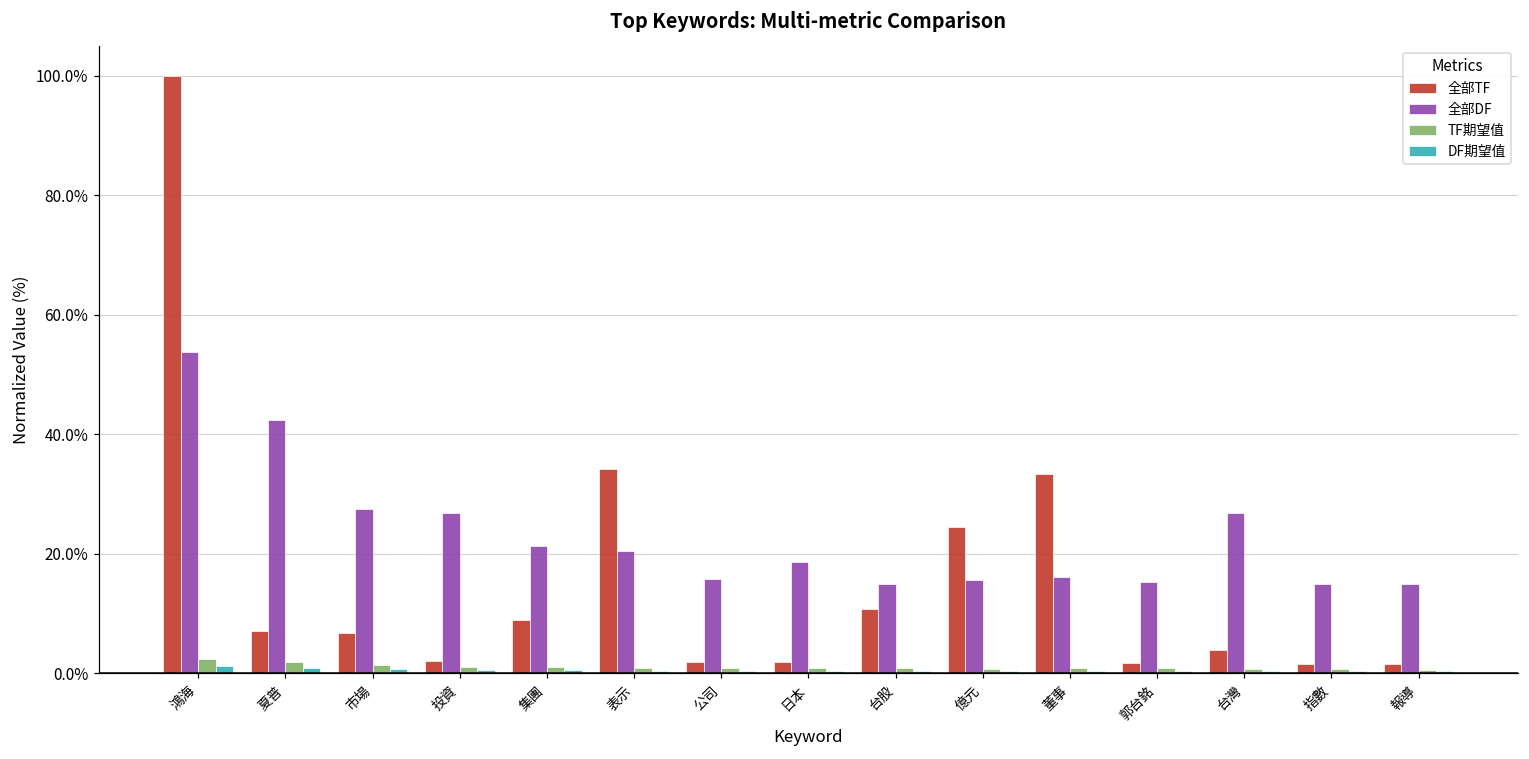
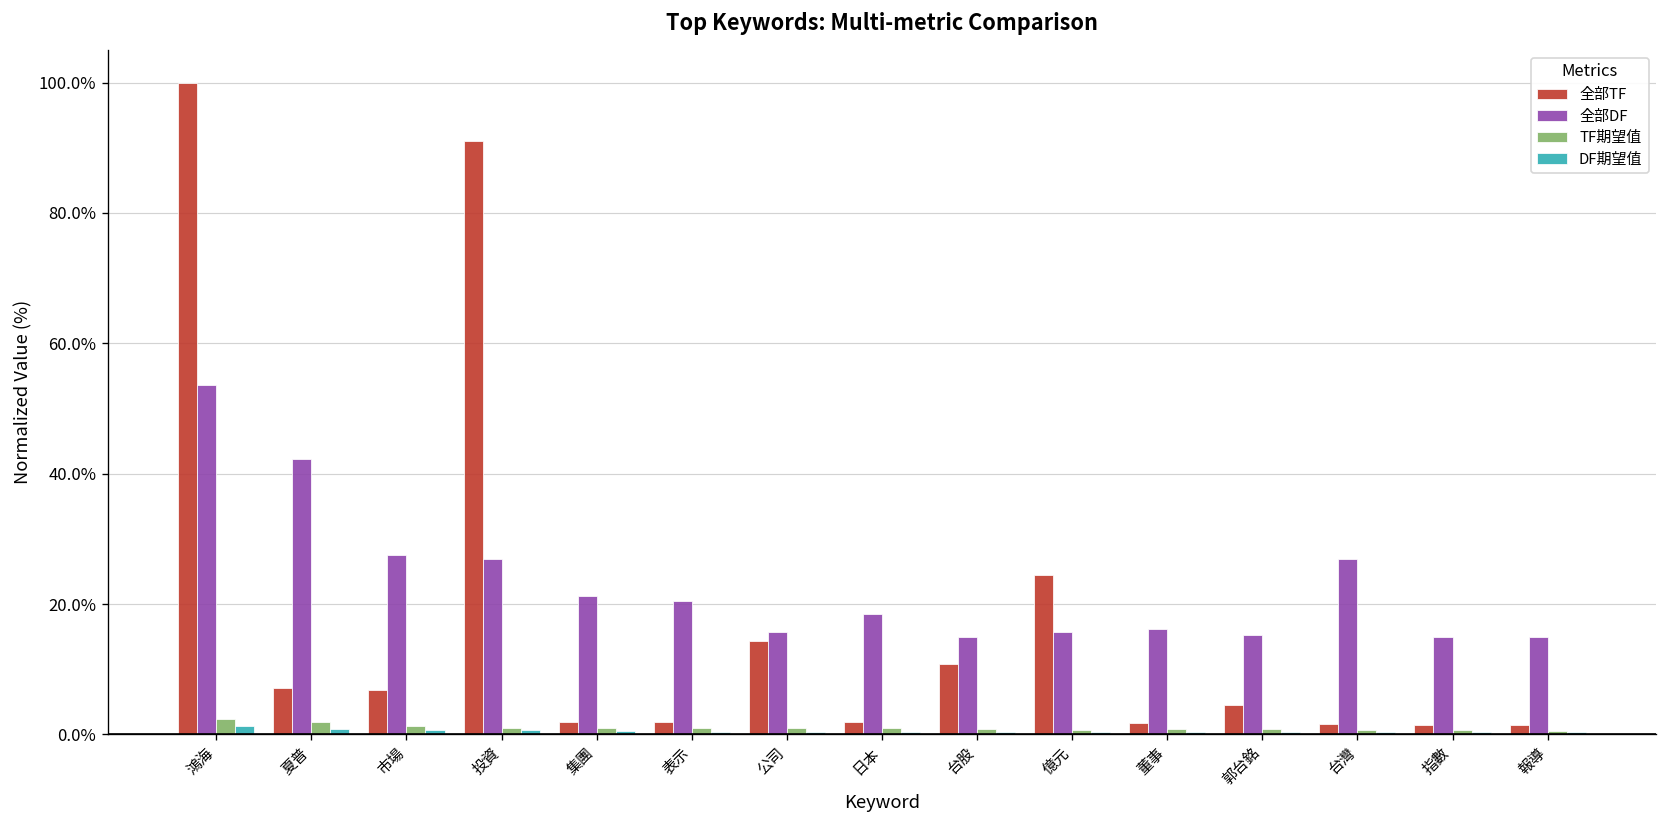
全部TF, 投資: 2% -> 91%
全部TF, 集團: 9% -> 2%
全部TF, 表示: 34% -> 2%
全部TF, 公司: 2% -> 14%
全部TF, 董事: 33% -> 2%
全部TF, 郭台銘: 2% -> 5%
全部TF, 台灣: 4% -> 2%
